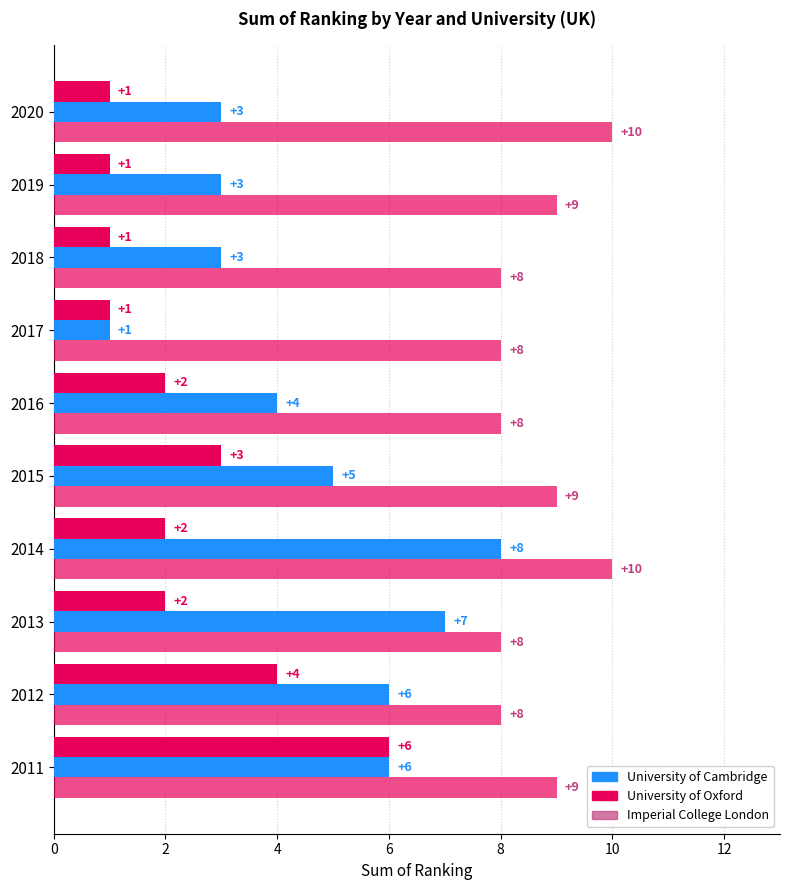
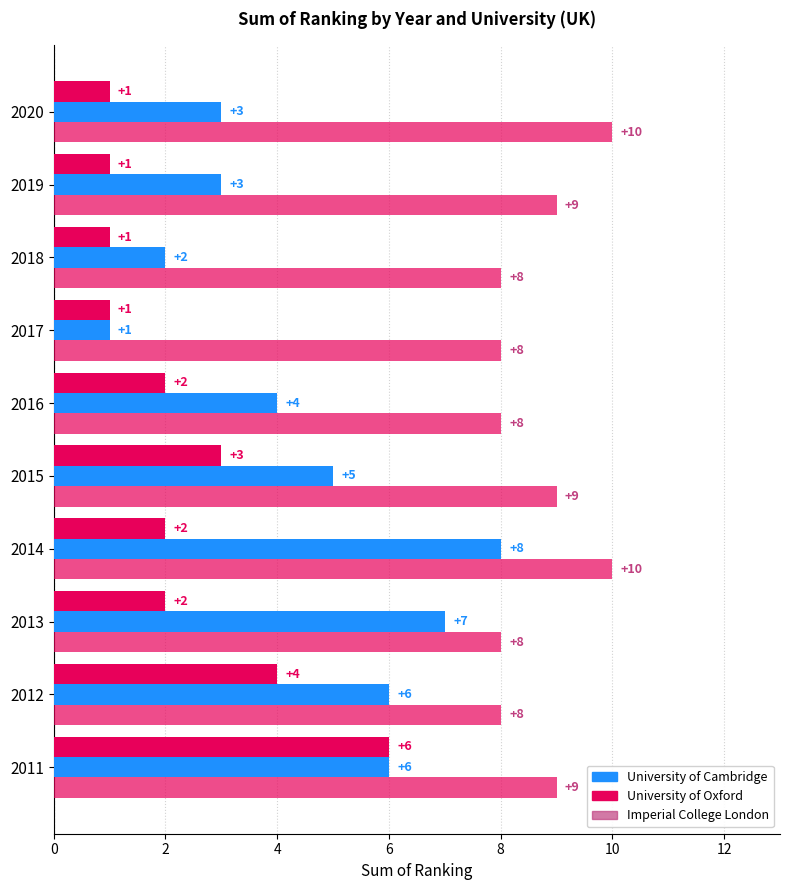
University of Cambridge, 2018: +3 -> +2
